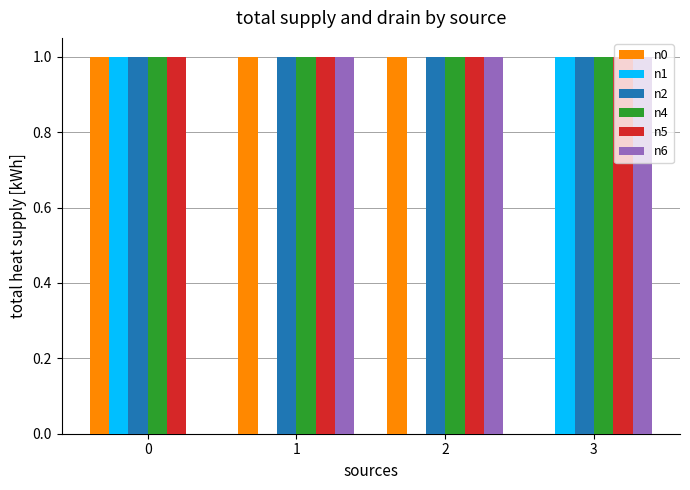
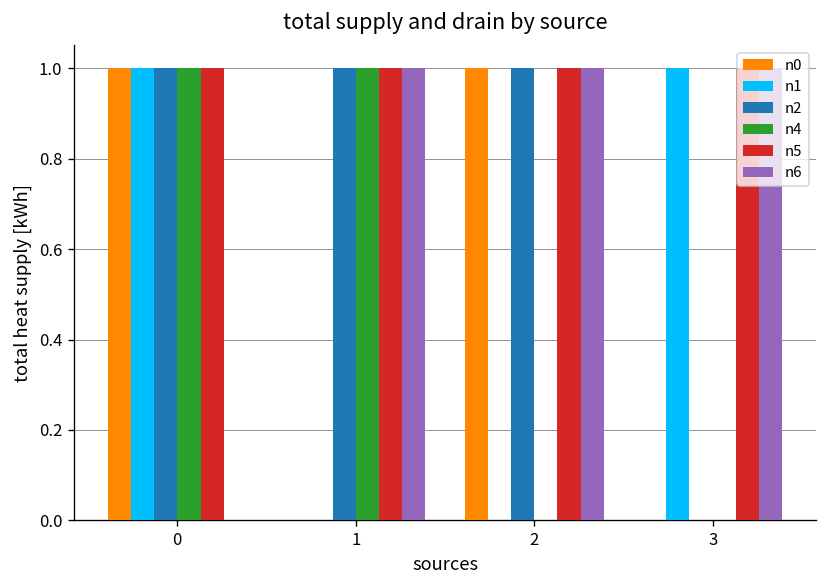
n0, 1: 1 -> 0
n4, 2: 1 -> 0
n2, 3: 1 -> 0
n4, 3: 1 -> 0
